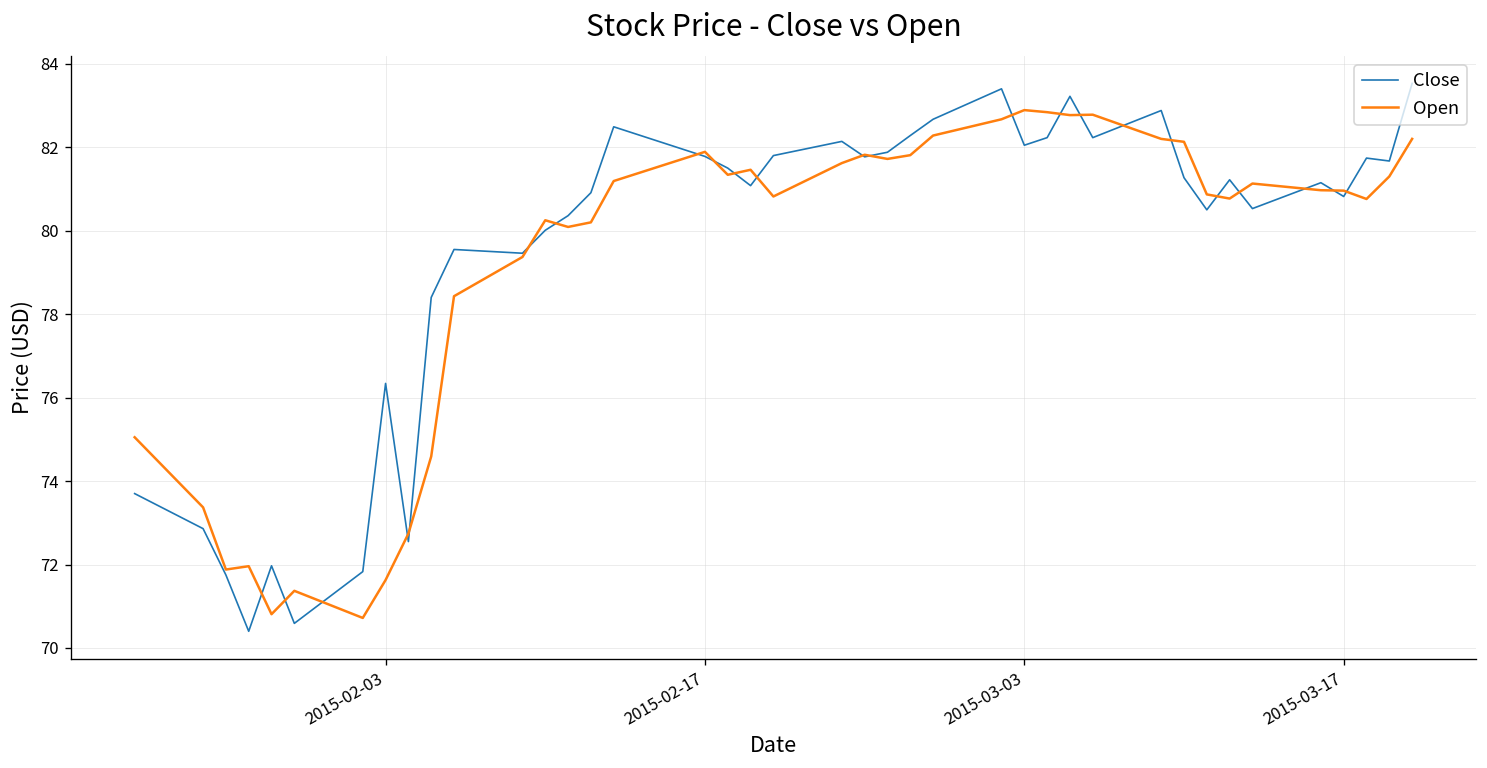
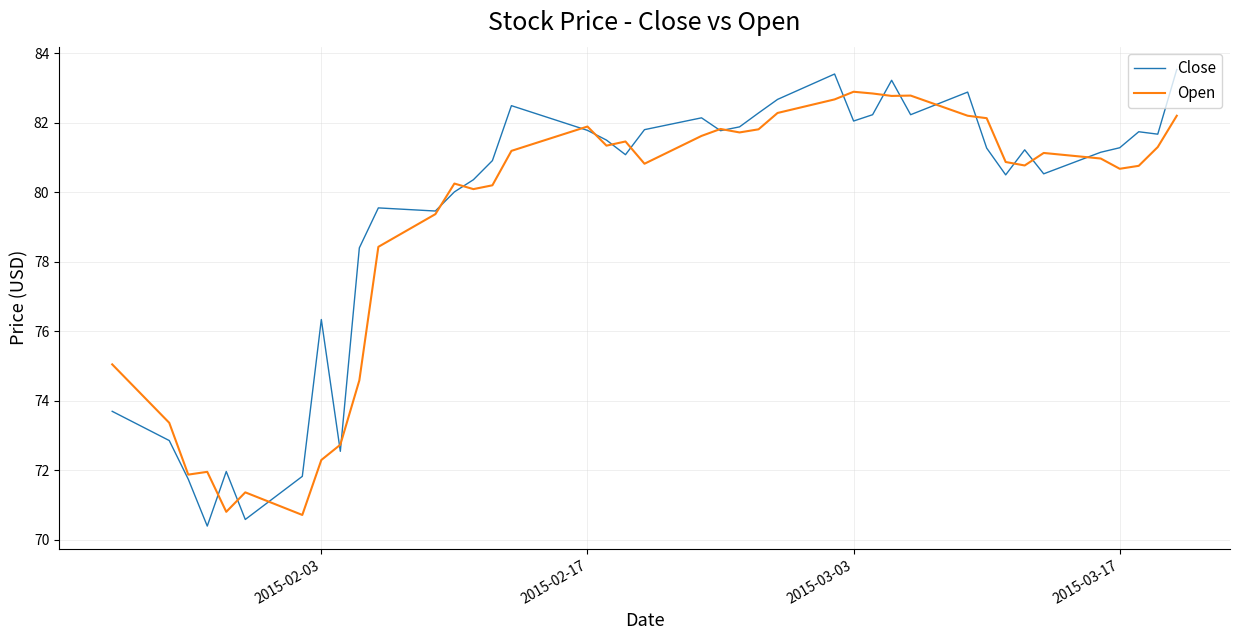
Open, 2015-02-03: 71.6 -> 72.3
Close, 2015-03-17: 80.8 -> 81.3
Open, 2015-03-17: 81.0 -> 80.7
